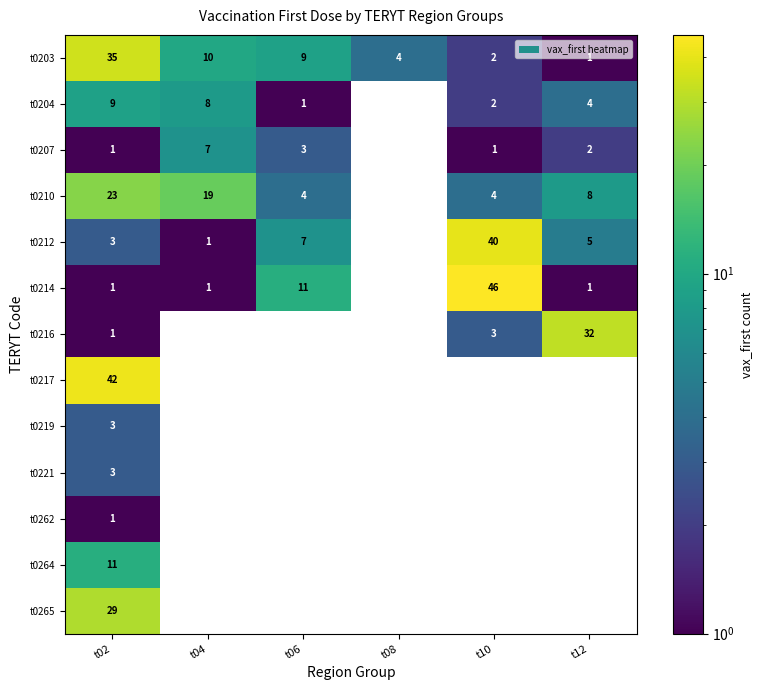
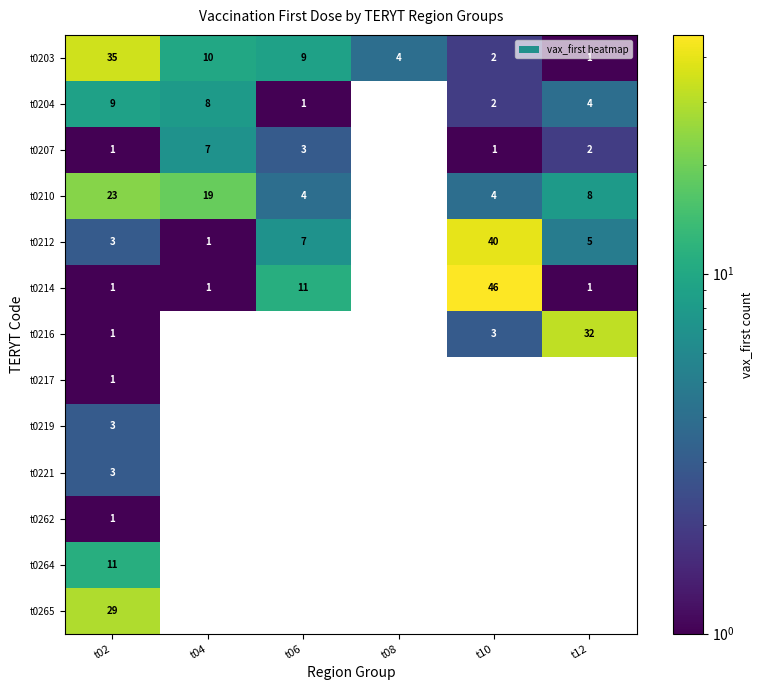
t0217, t02: 42 -> 1
